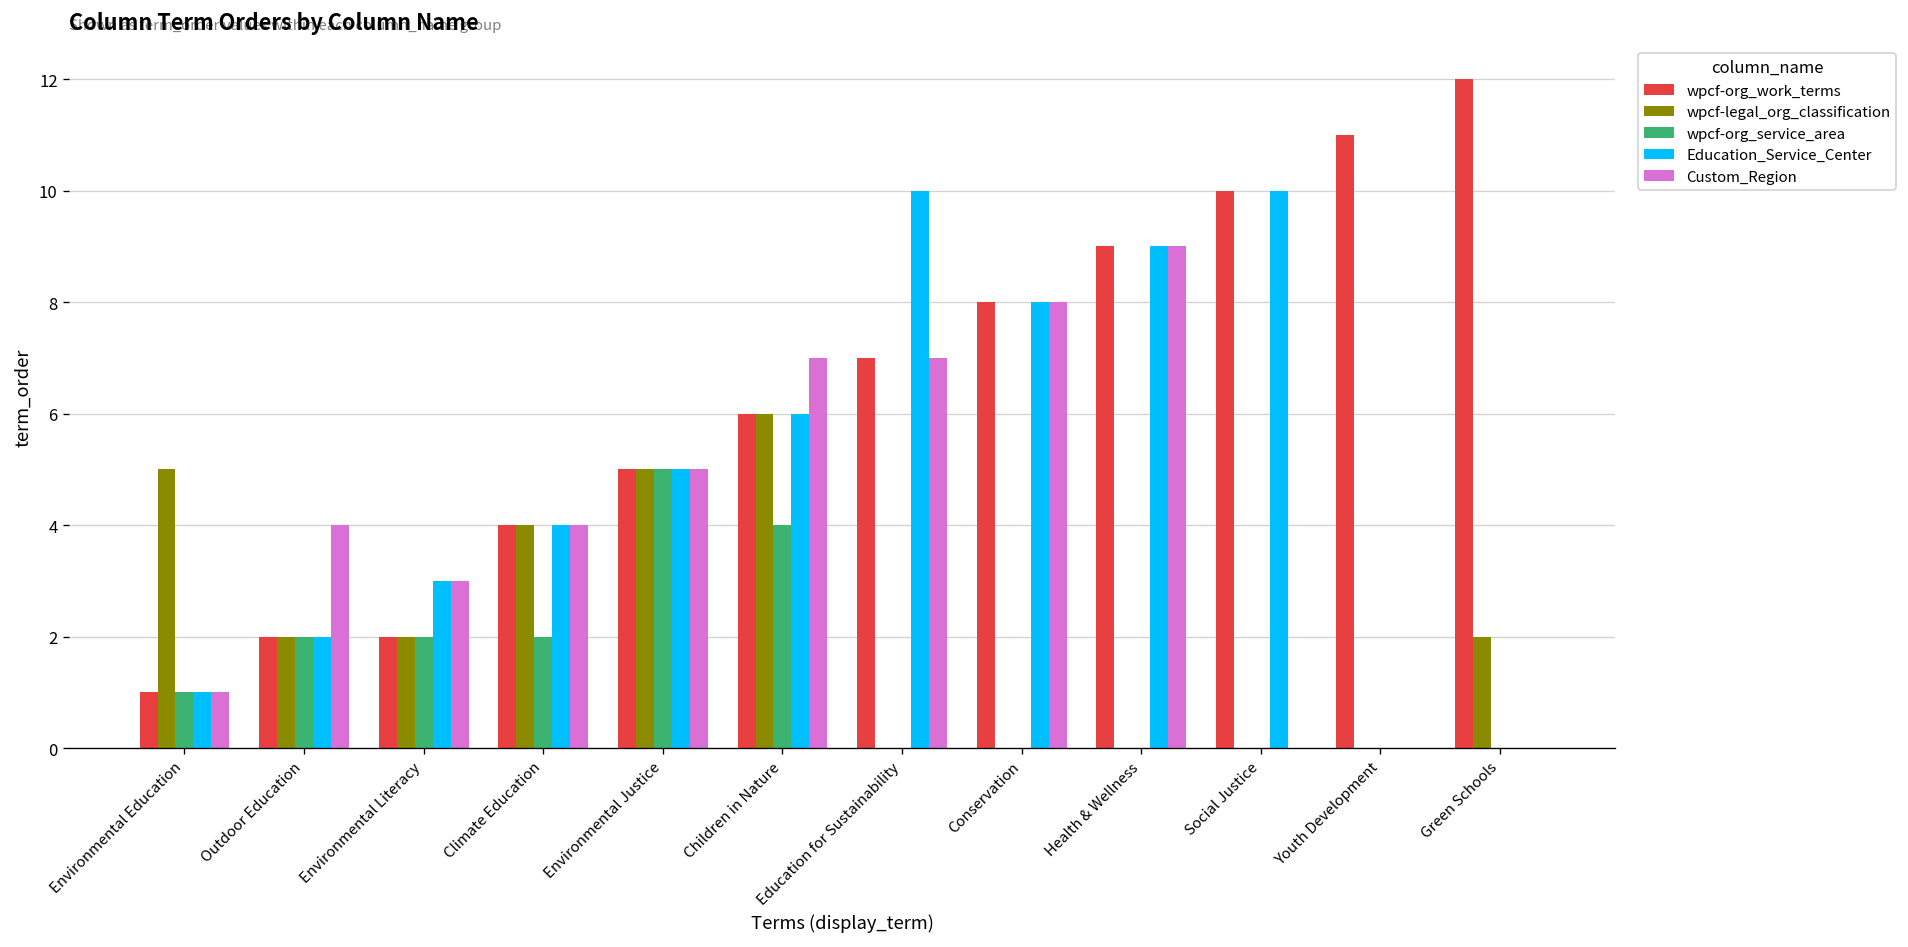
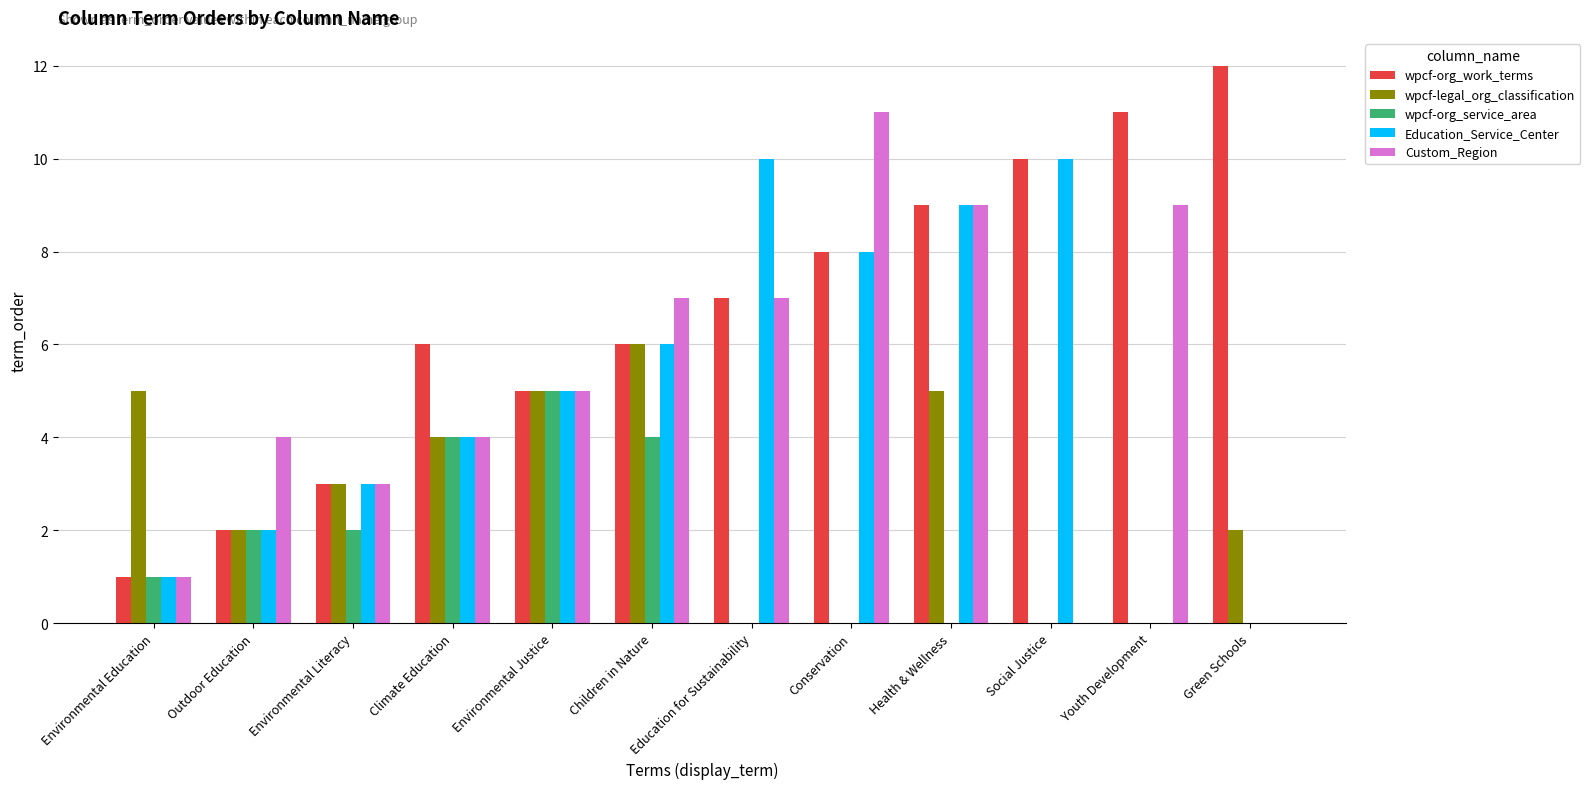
wpcf-org_work_terms, Environmental Literacy: 2 -> 3
wpcf-legal_org_classification, Environmental Literacy: 2 -> 3
wpcf-org_work_terms, Climate Education: 4 -> 6
wpcf-org_service_area, Climate Education: 2 -> 4
Custom_Region, Conservation: 8 -> 11
wpcf-legal_org_classification, Health & Wellness: 0 -> 5
Custom_Region, Youth Development: 0 -> 9
